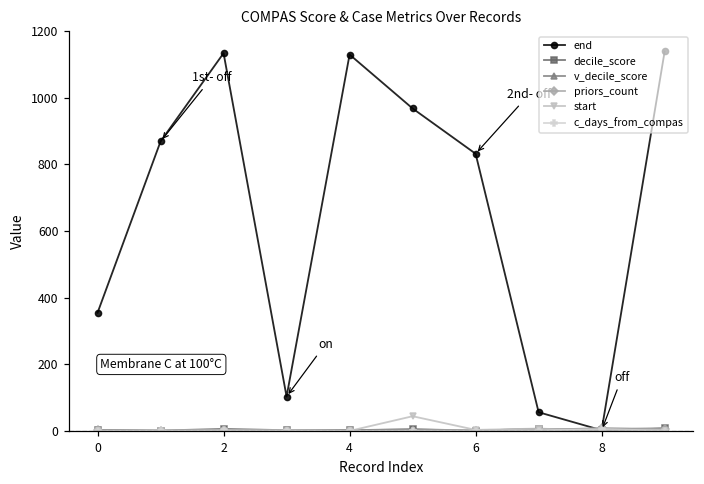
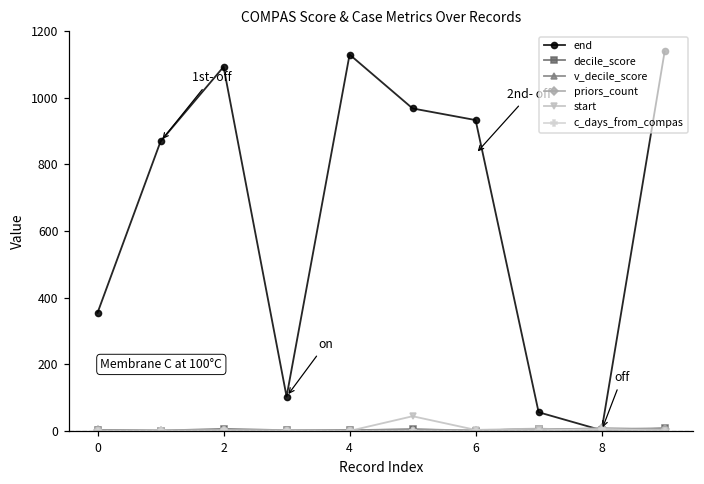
end, 2: 1130 -> 1090
end, 6: 830 -> 930
